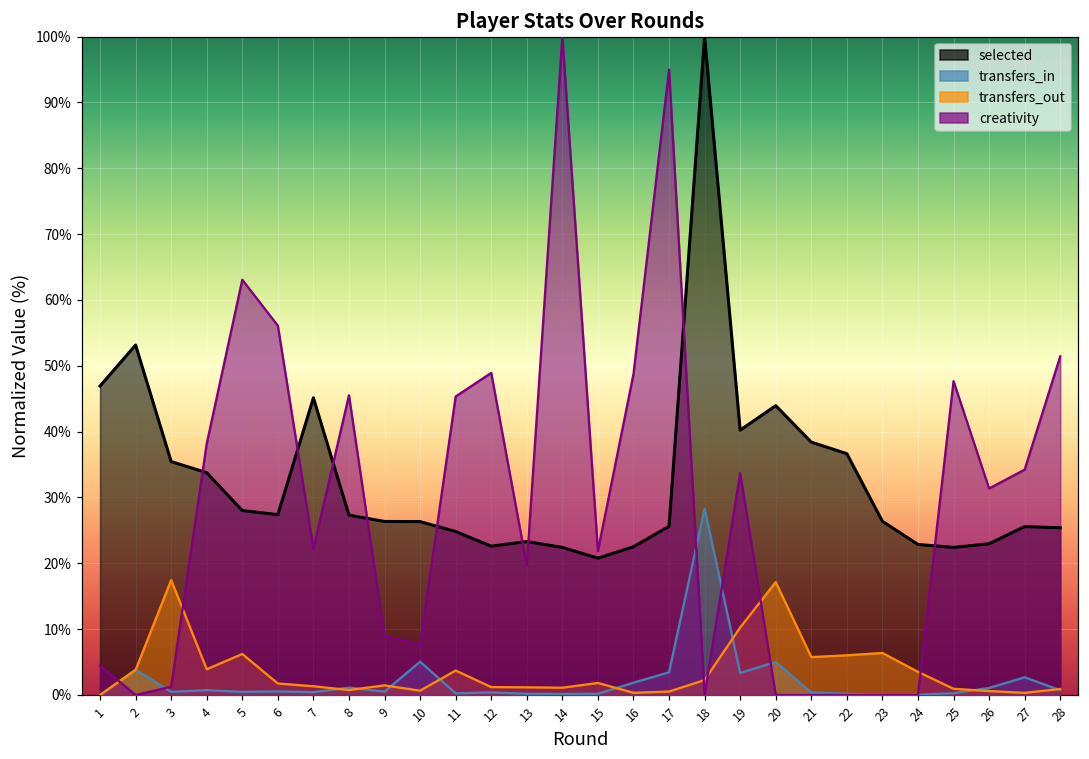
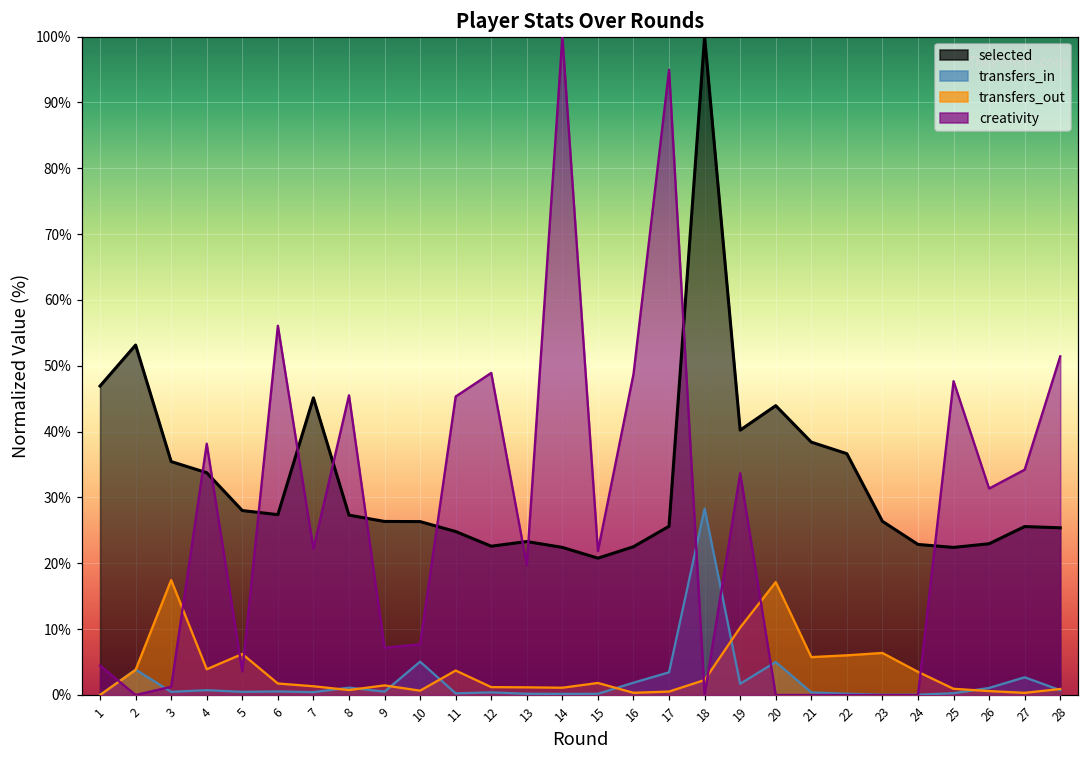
creativity, 5: 63% -> 4%
creativity, 9: 9% -> 7%
transfers_in, 19: 3% -> 2%
